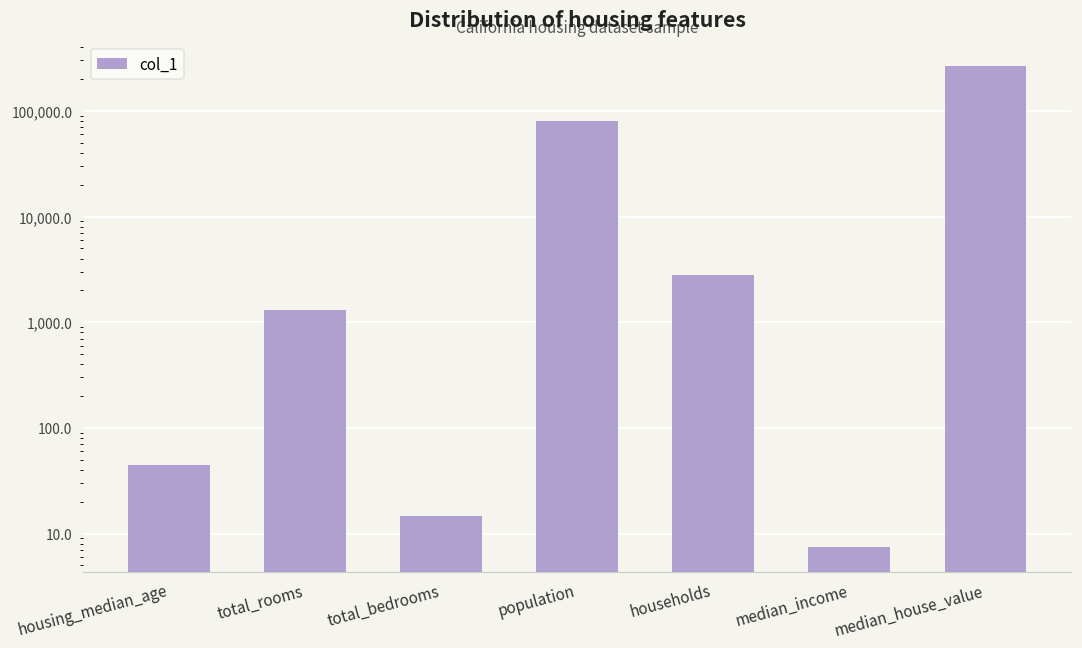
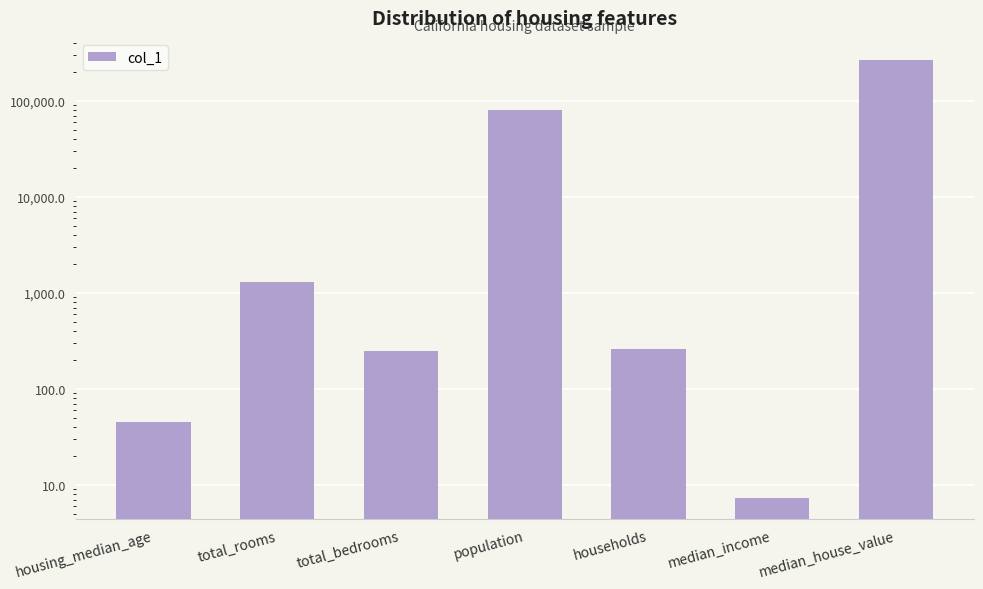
total_bedrooms: 15 -> 250
households: 2,800 -> 260
